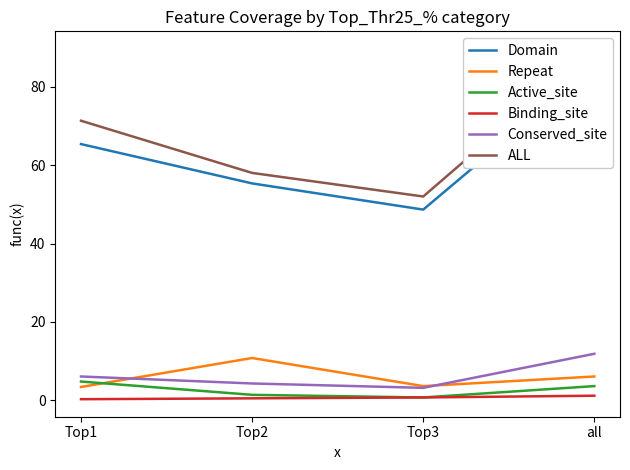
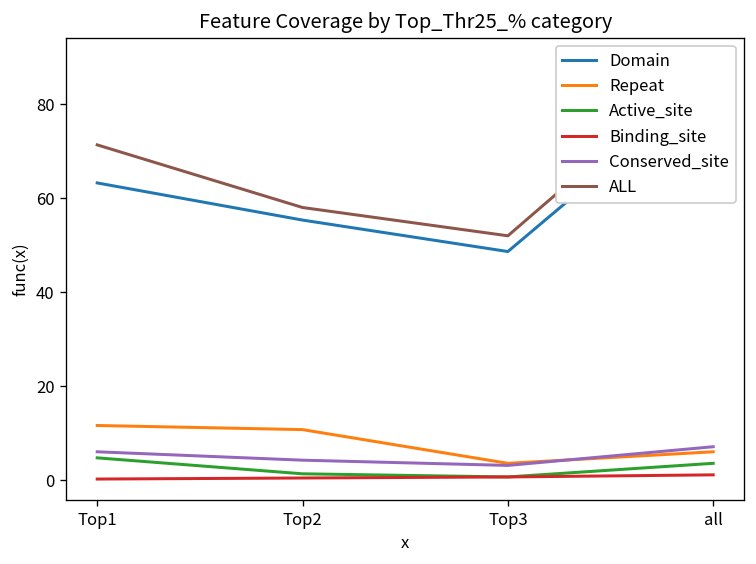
Domain, Top1: 65 -> 63
Repeat, Top1: 3 -> 12
Conserved_site, all: 12 -> 7
